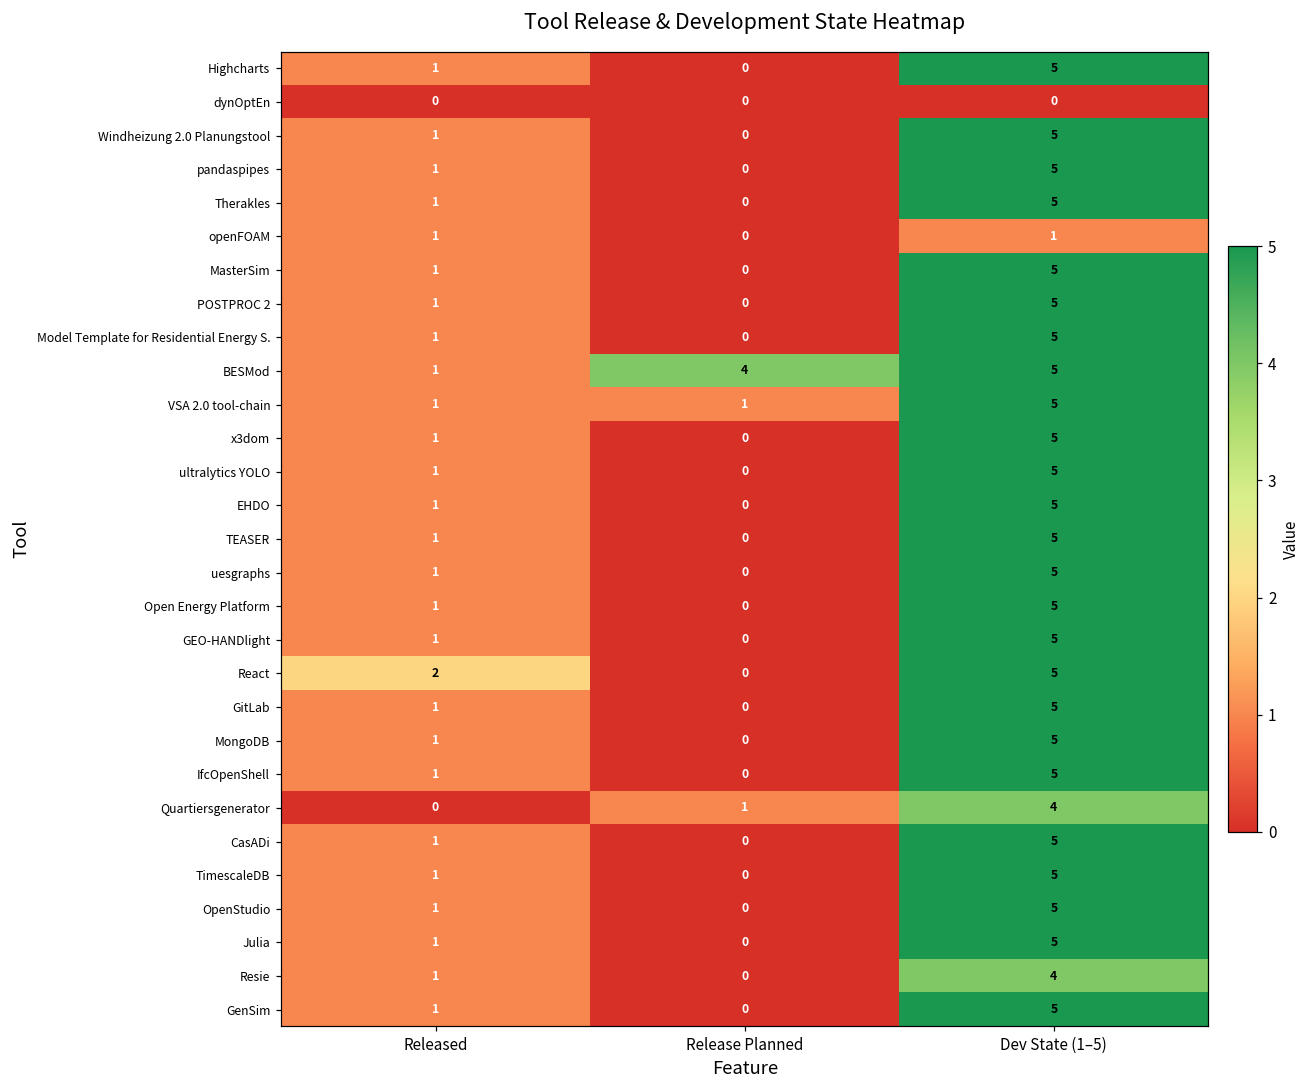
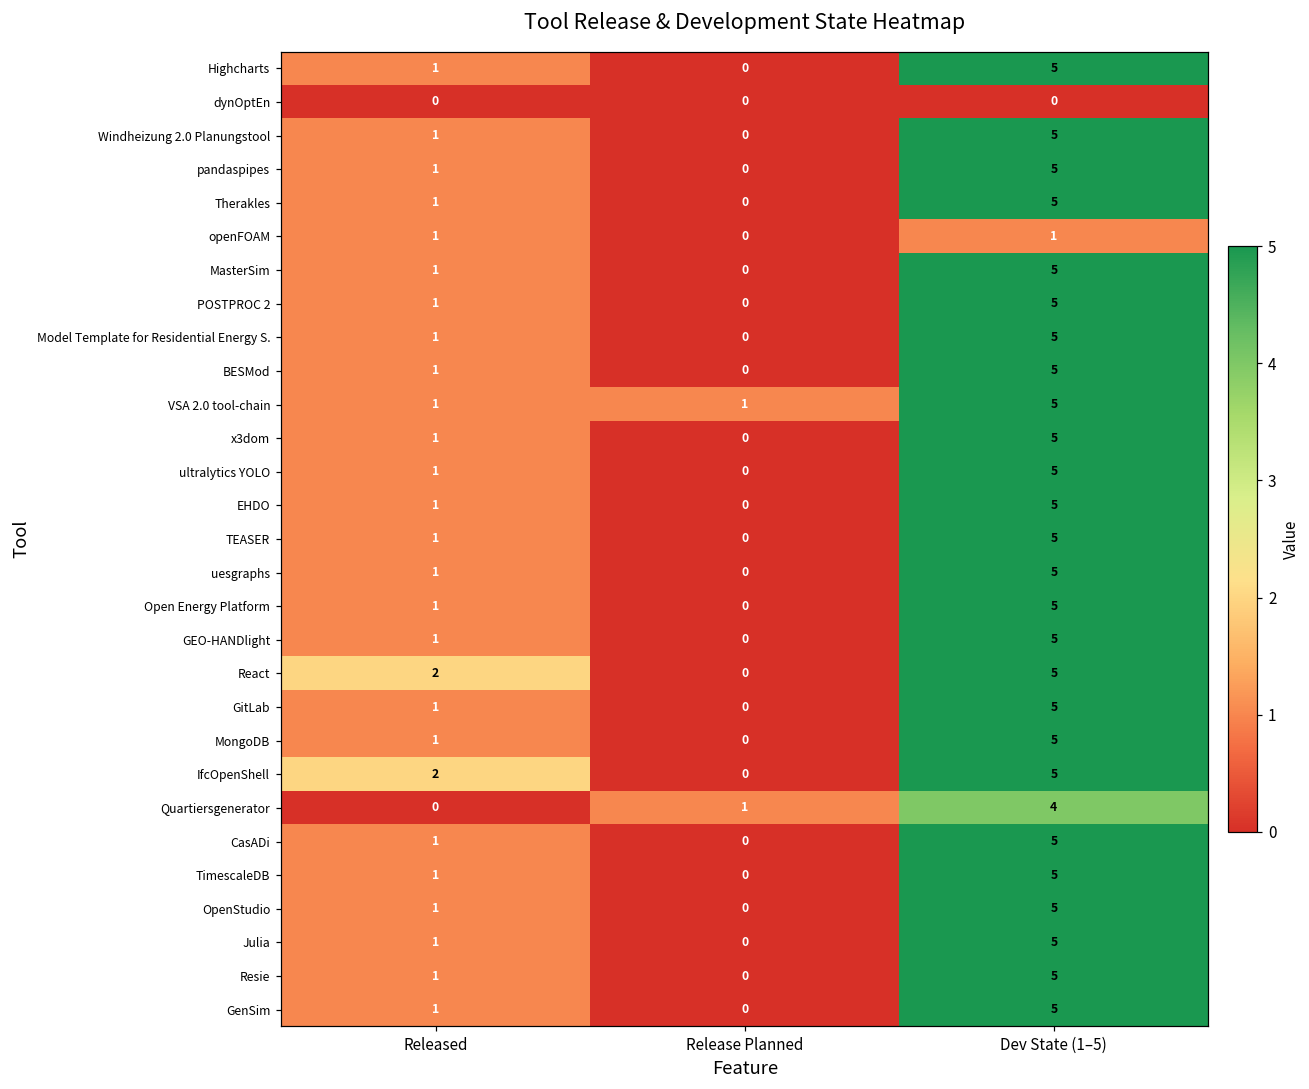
BESMod, Release Planned: 4 -> 0
IfcOpenShell, Released: 1 -> 2
Resie, Dev State (1–5): 4 -> 5
